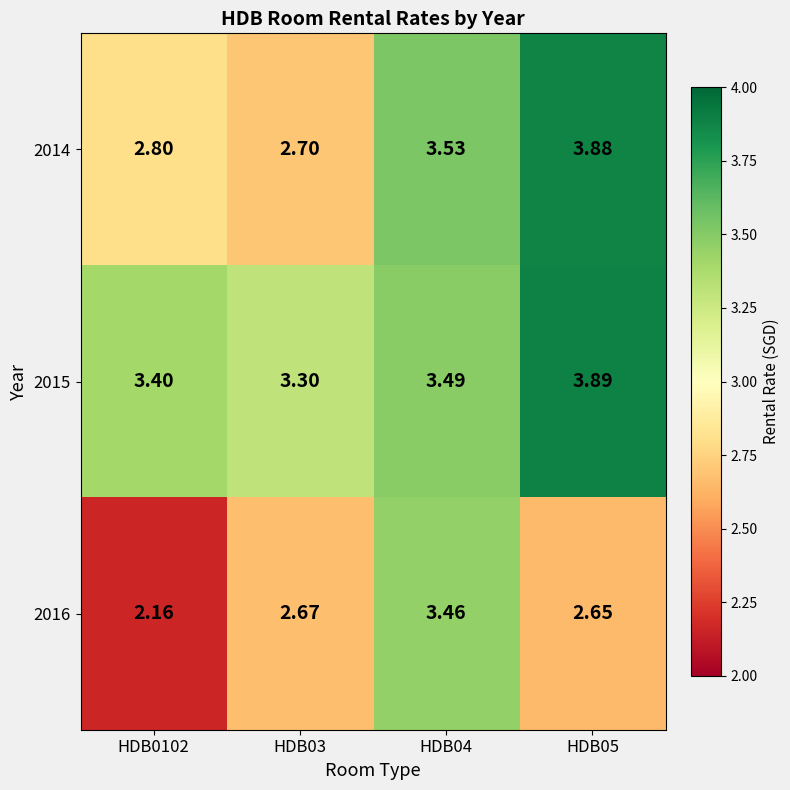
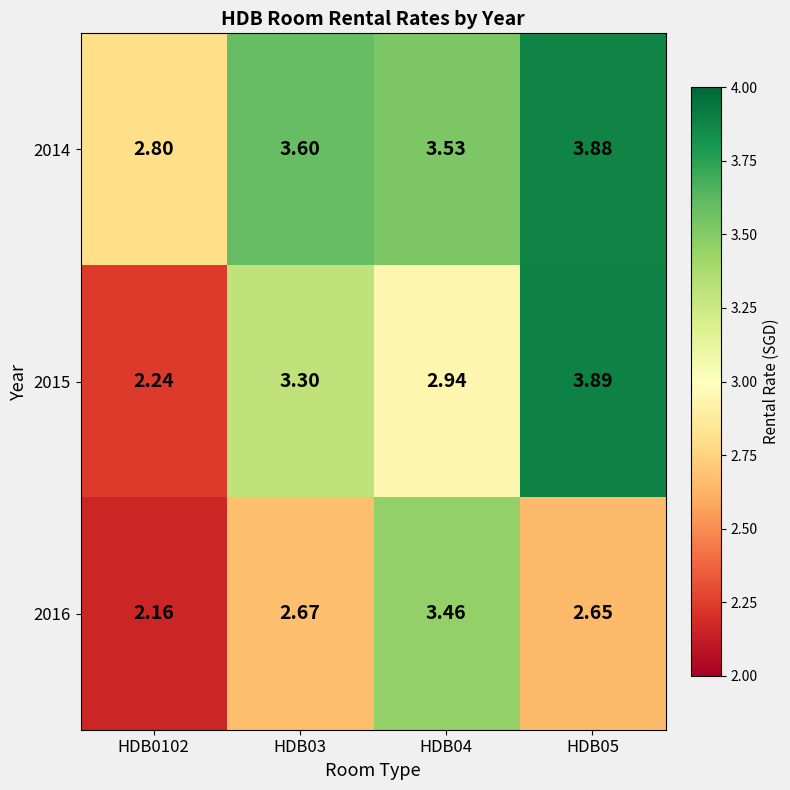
2014, HDB03: 2.70 -> 3.60
2015, HDB0102: 3.40 -> 2.24
2015, HDB04: 3.49 -> 2.94
